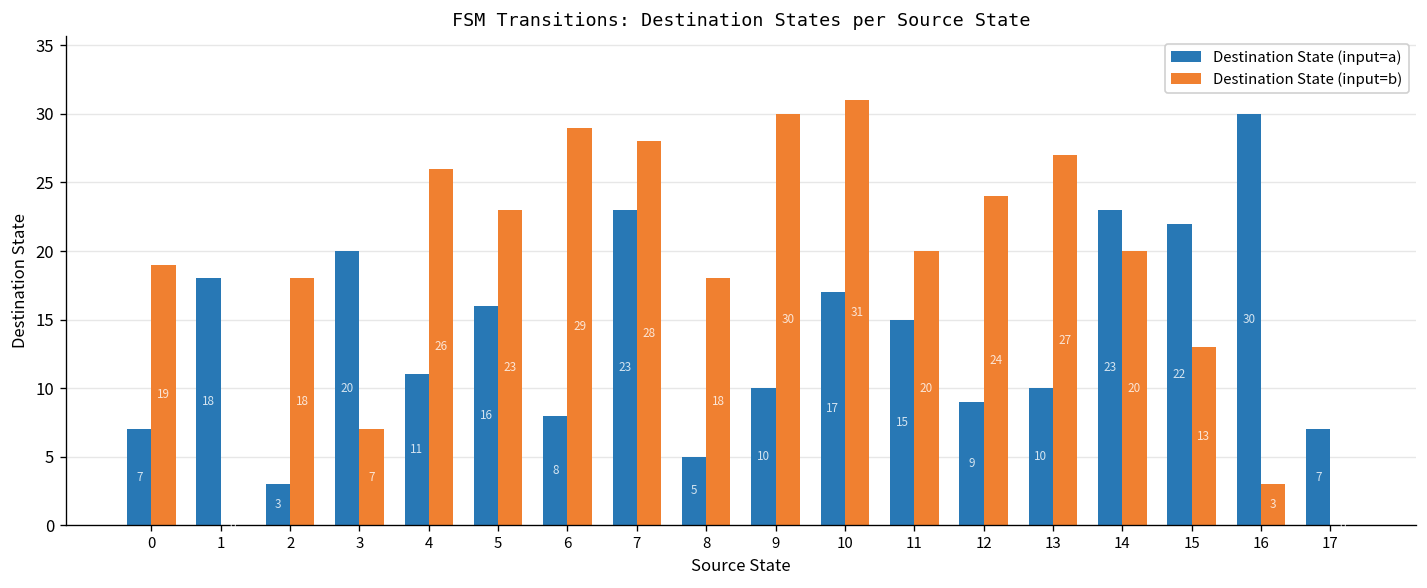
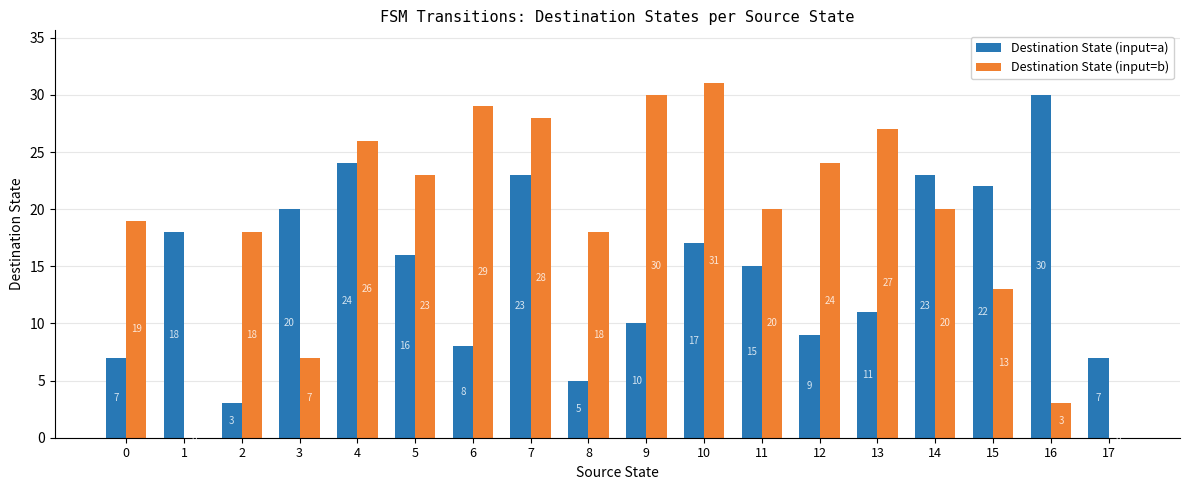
Destination State (input=a), 4: 11 -> 24
Destination State (input=a), 13: 10 -> 11
